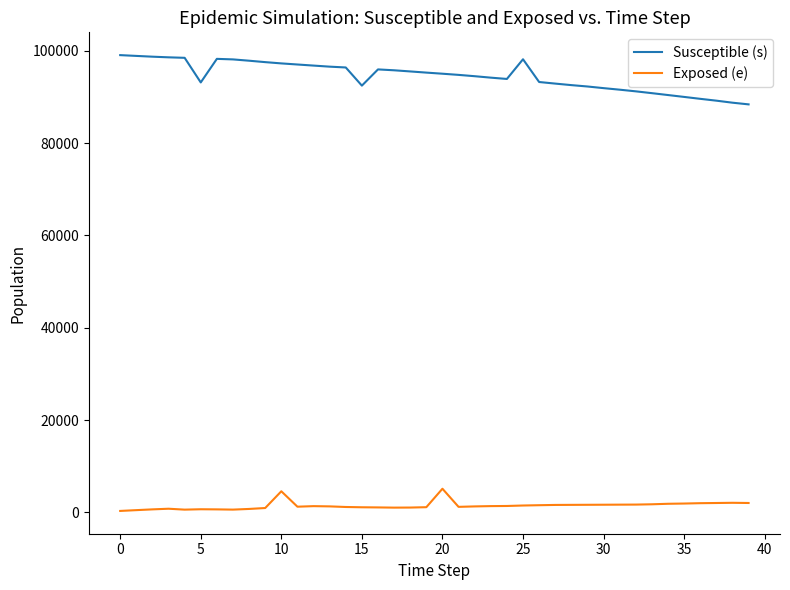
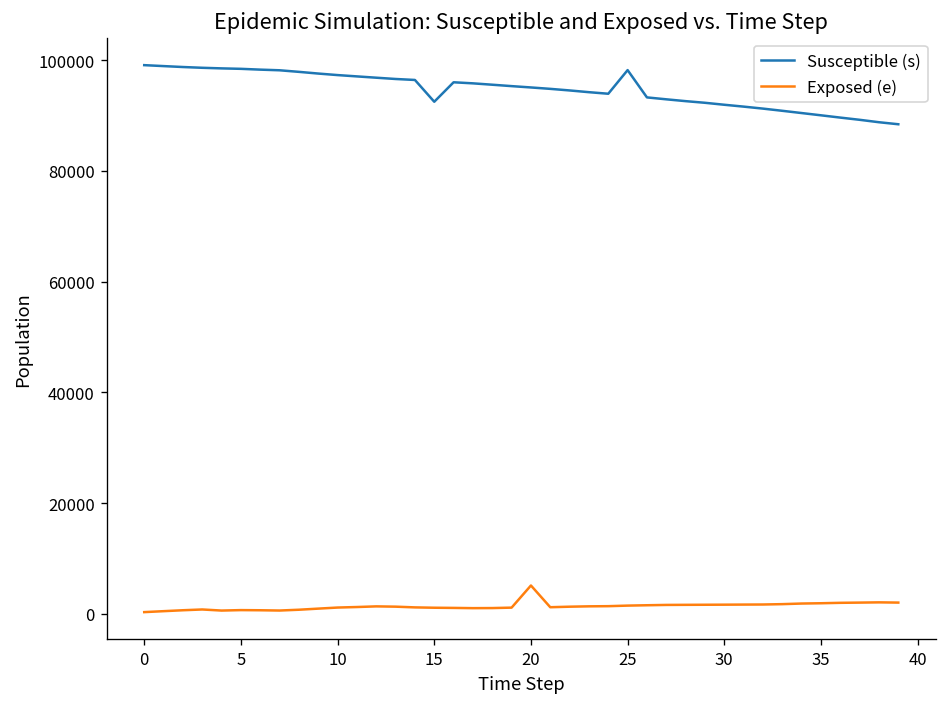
Susceptible (s), 5: 93000 -> 98000
Exposed (e), 10: 5000 -> 1000
